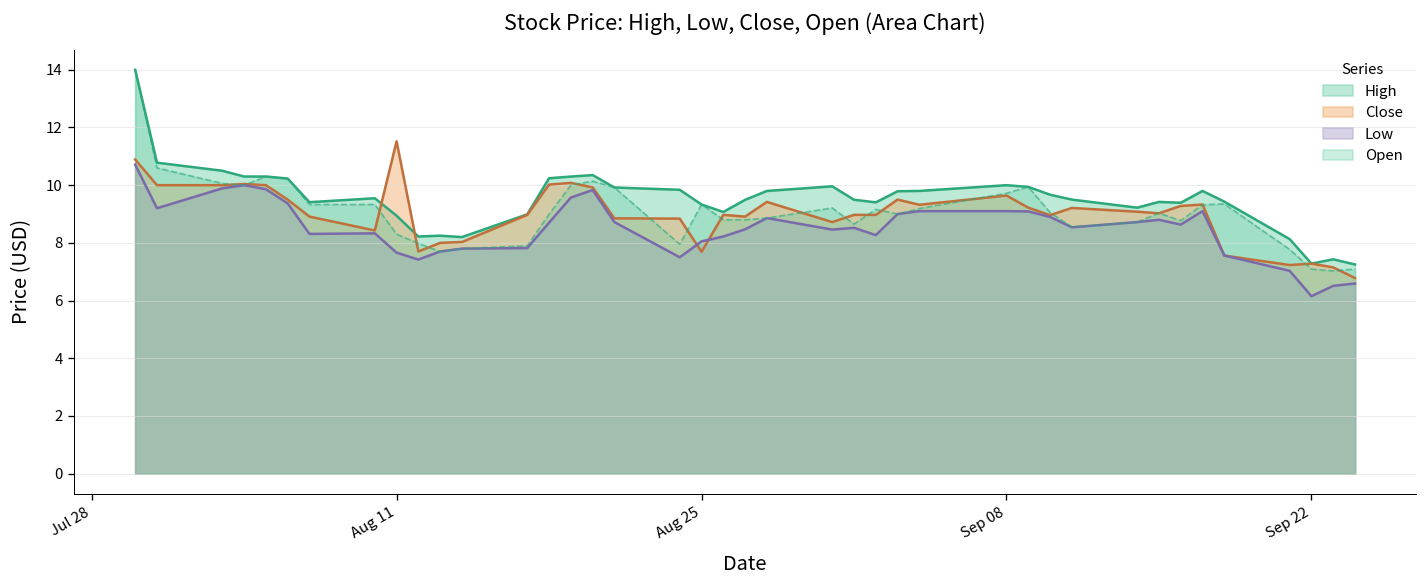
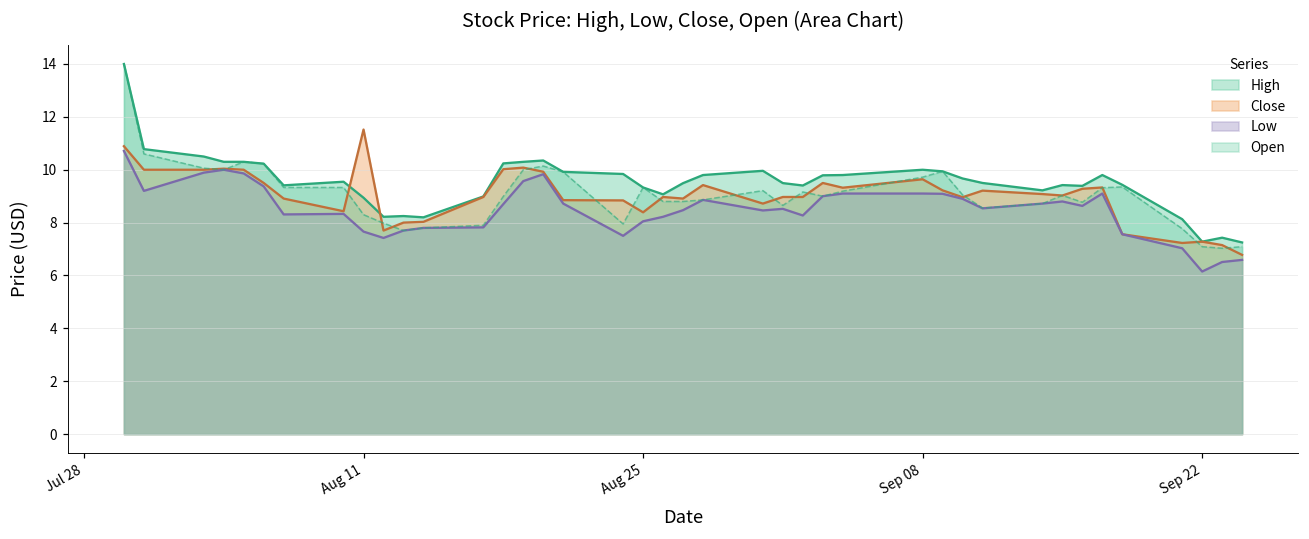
Close, Aug 25: 7.7 -> 8.4
